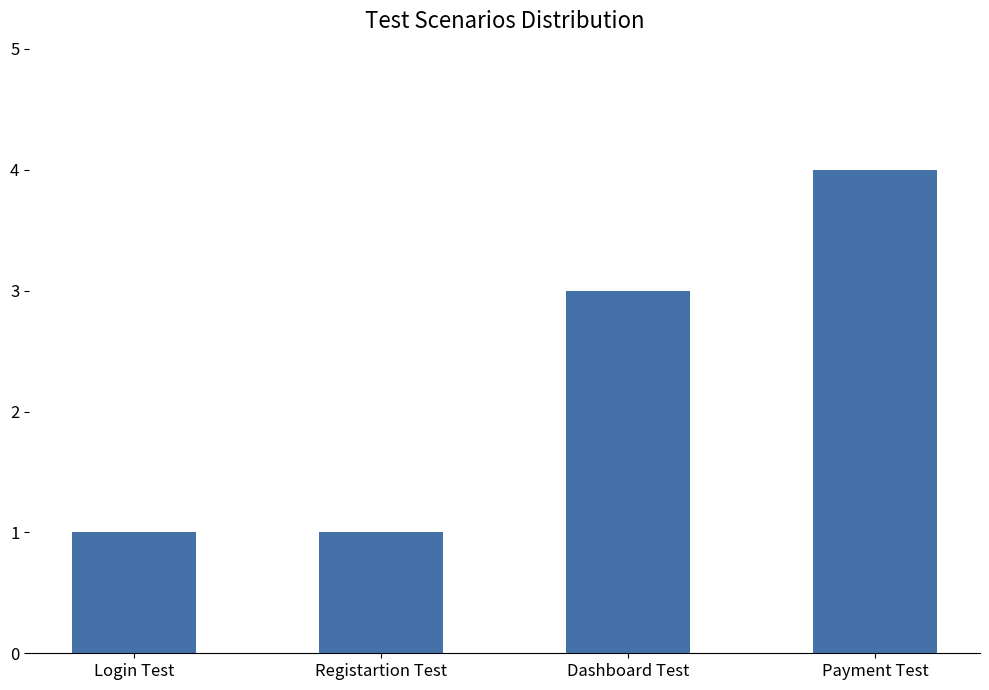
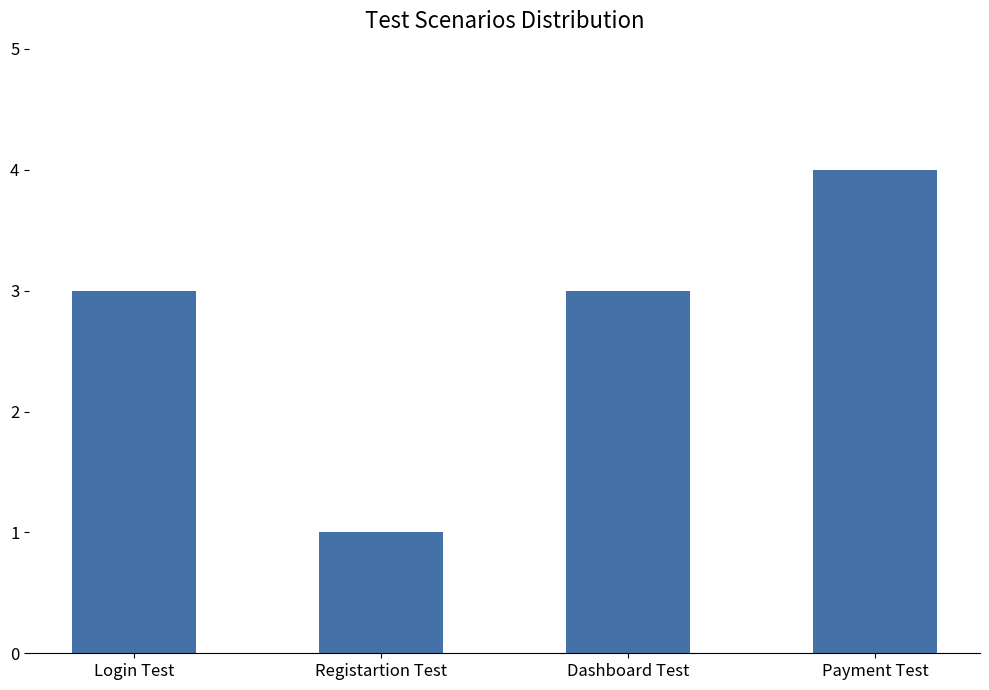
Login Test: 1 -> 3
